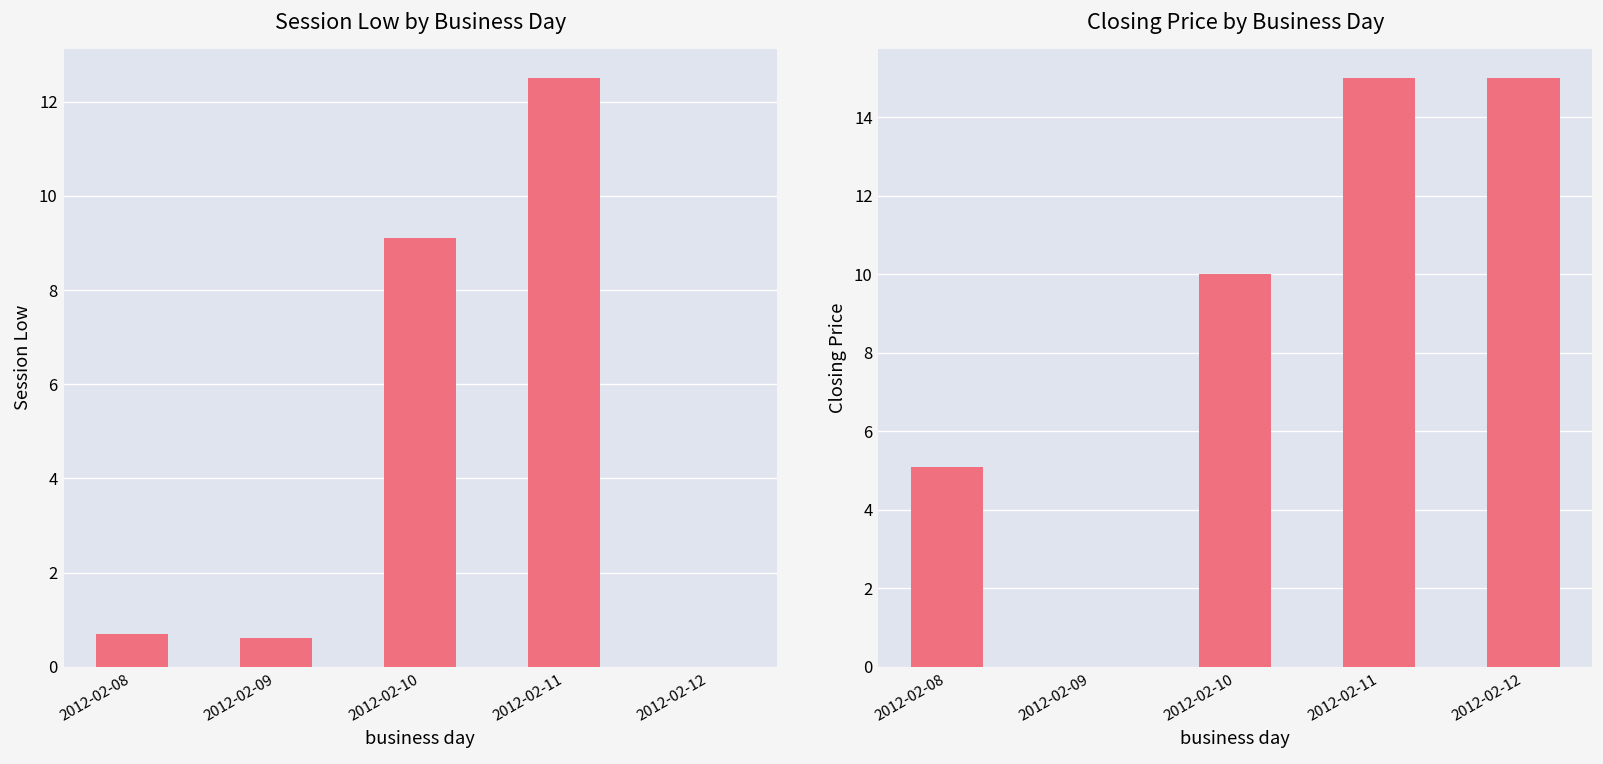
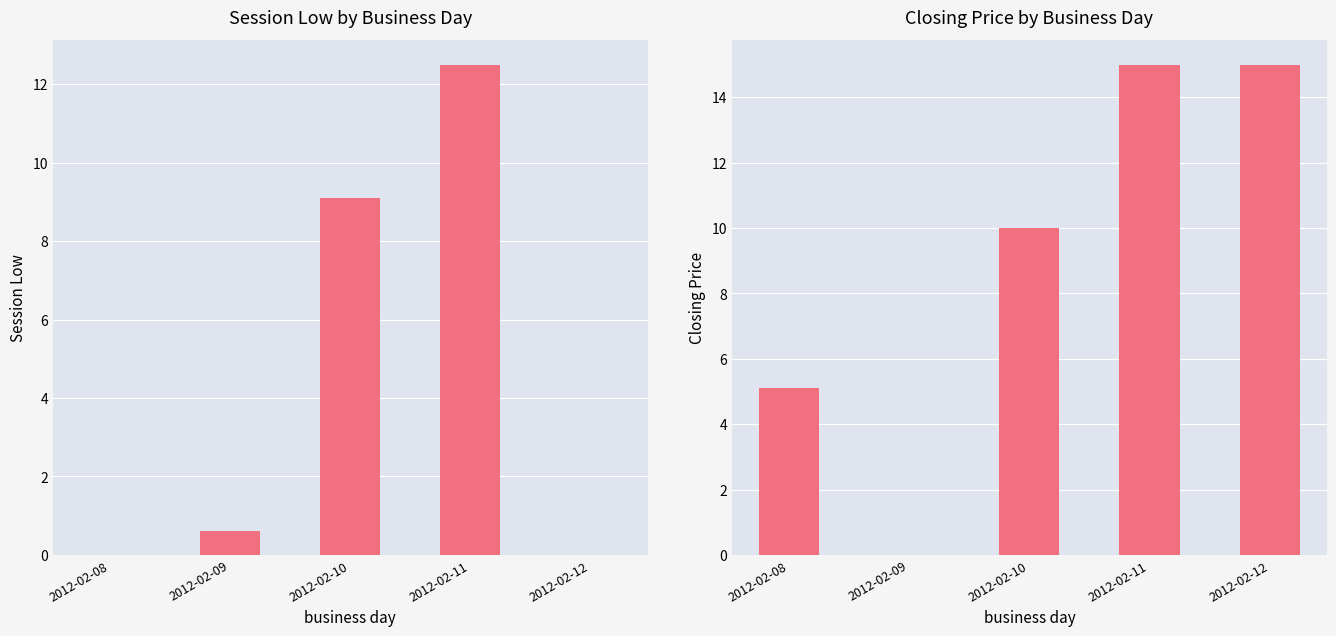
Session Low by Business Day, 2012-02-08: 0.7 -> 0.0
